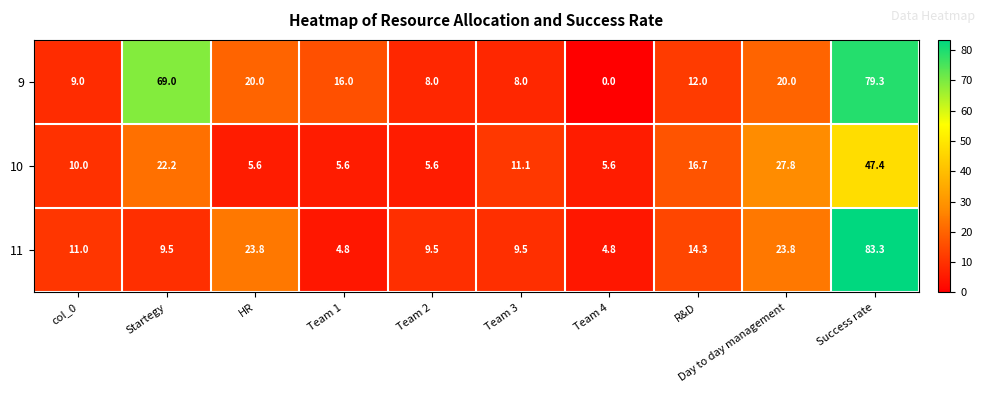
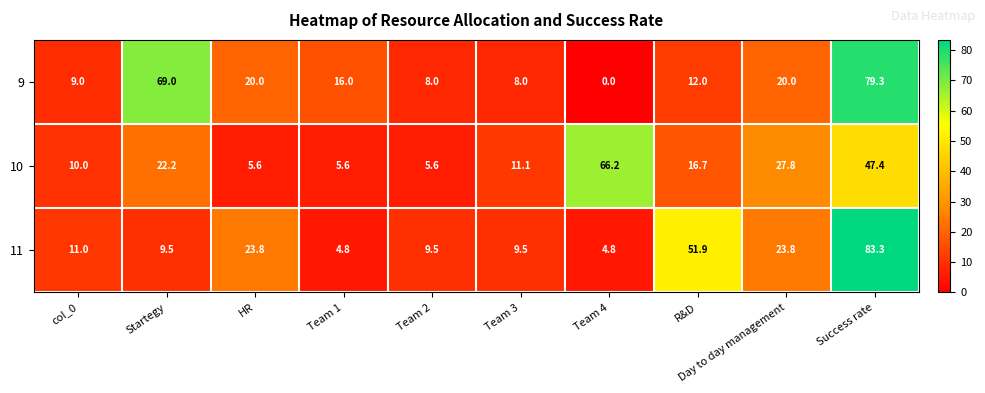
10, Team 4: 5.6 -> 66.2
11, R&D: 14.3 -> 51.9
